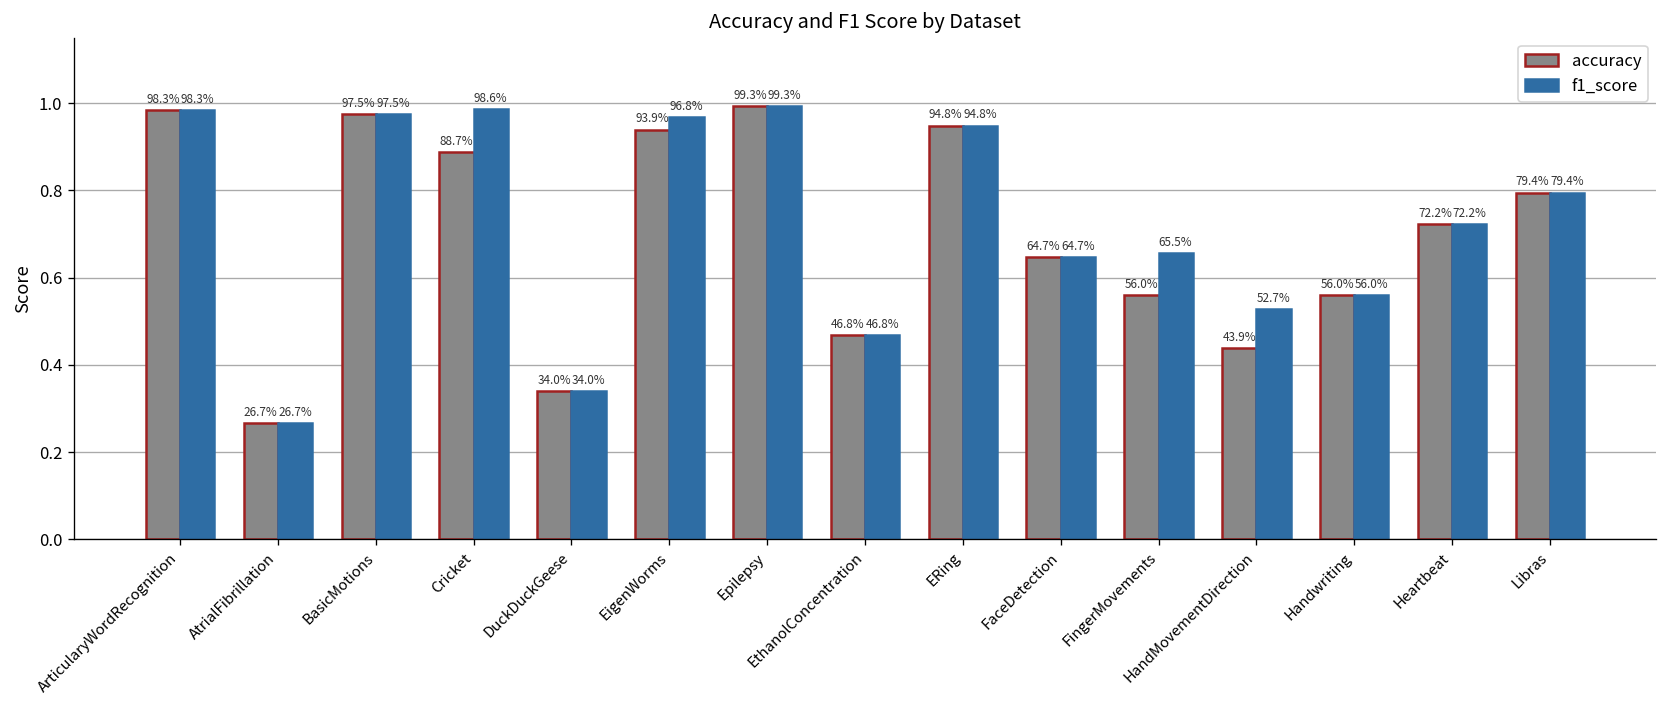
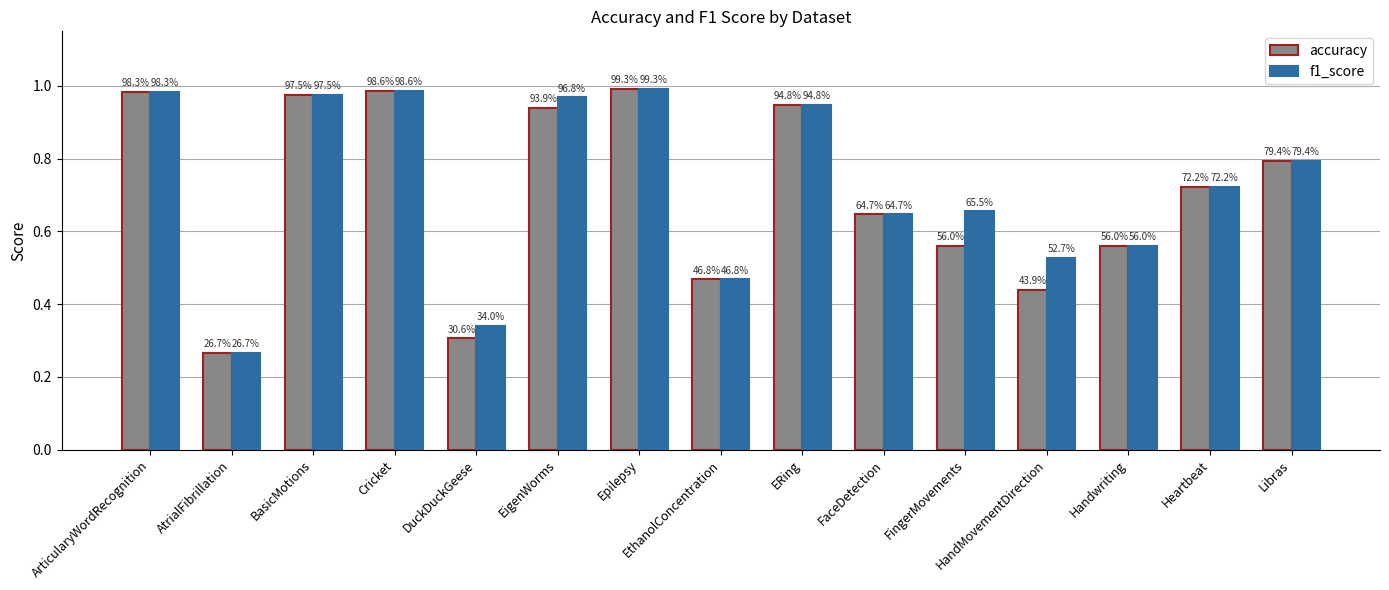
accuracy, Cricket: 88.7% -> 98.6%
accuracy, DuckDuckGeese: 34.0% -> 30.6%
